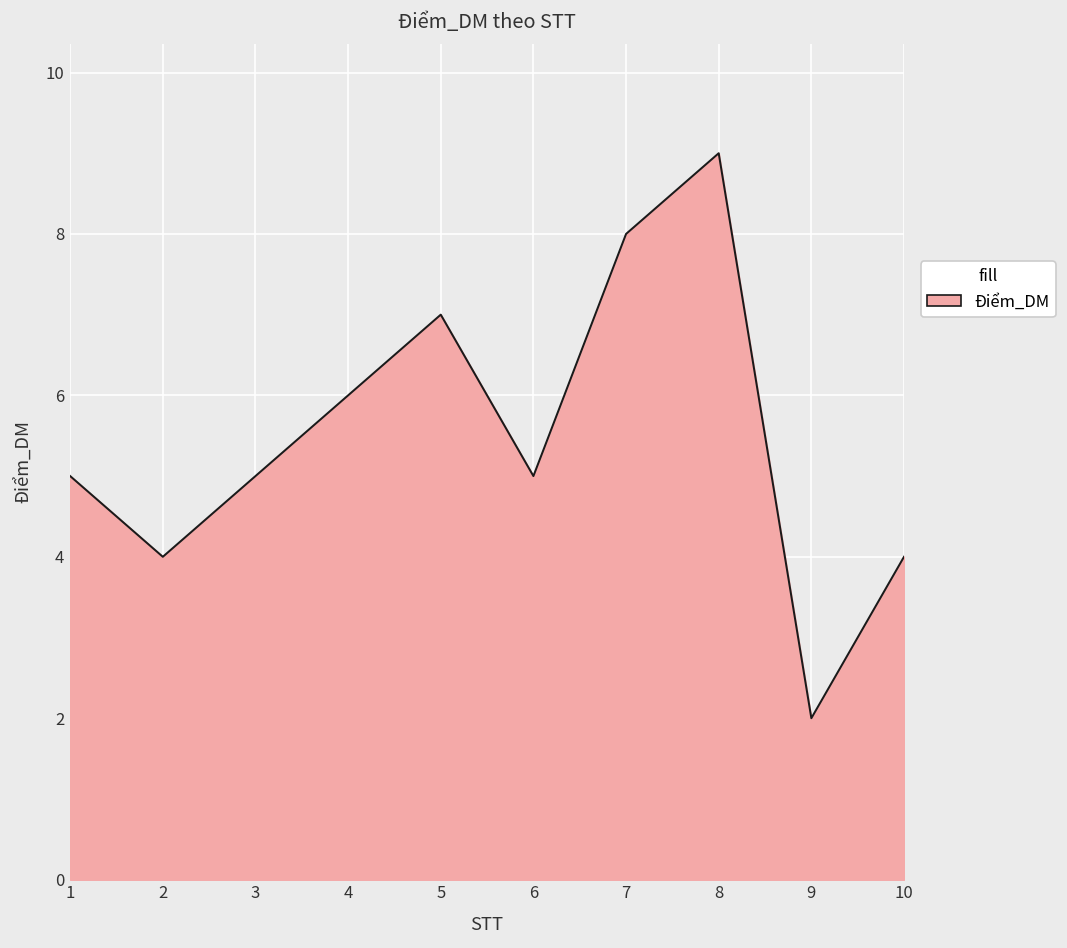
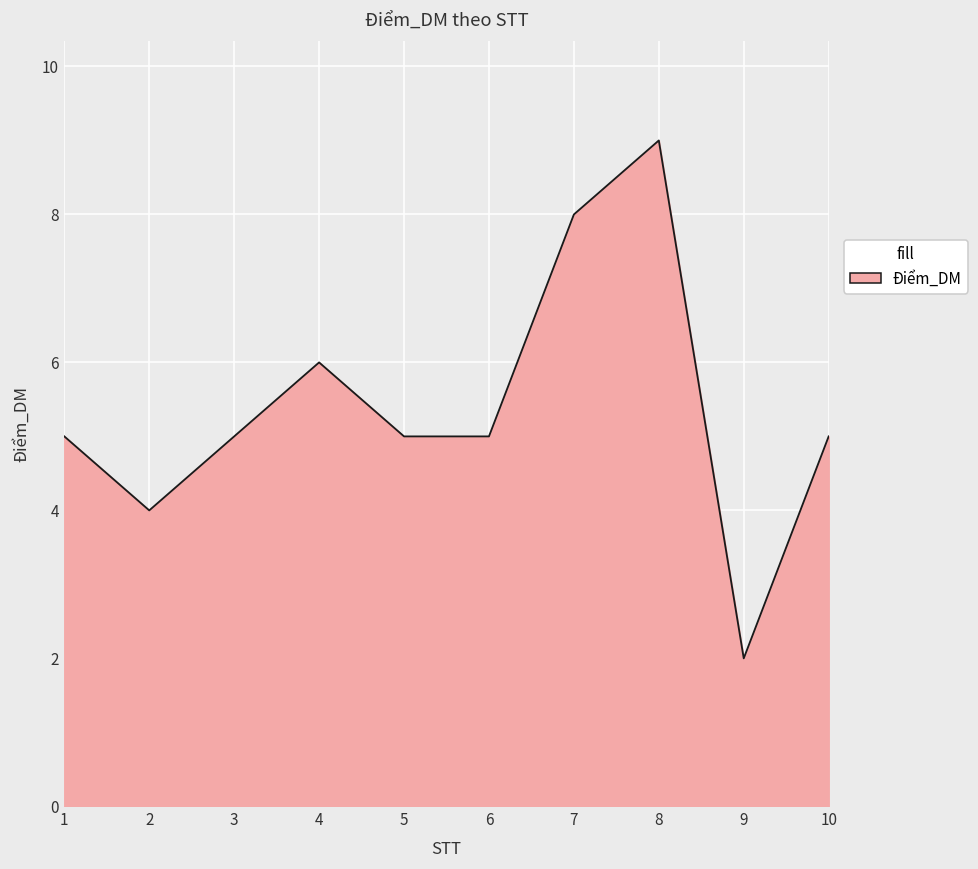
5: 7 -> 5
10: 4 -> 5
